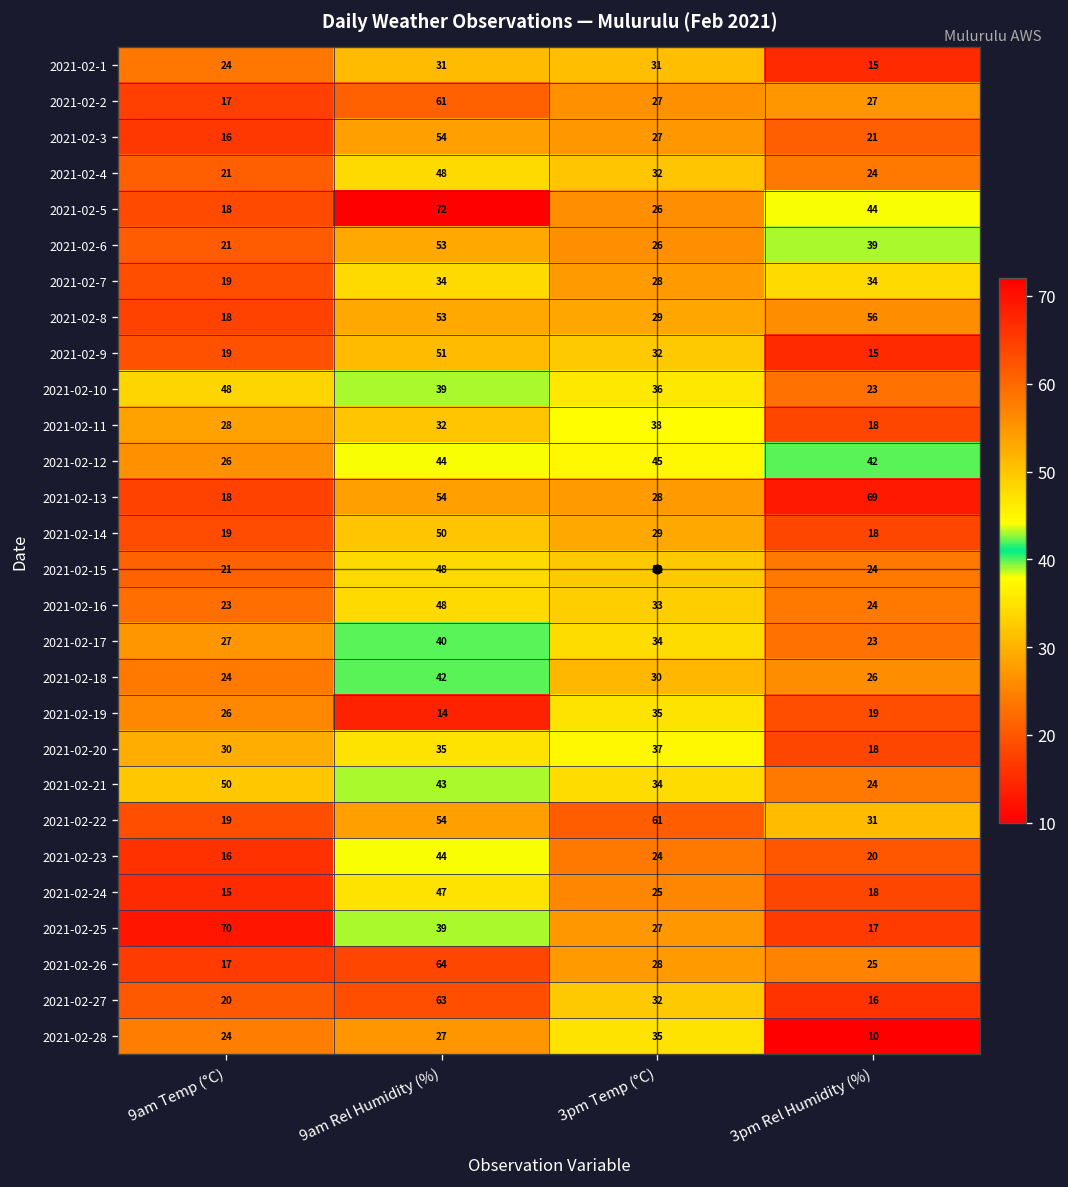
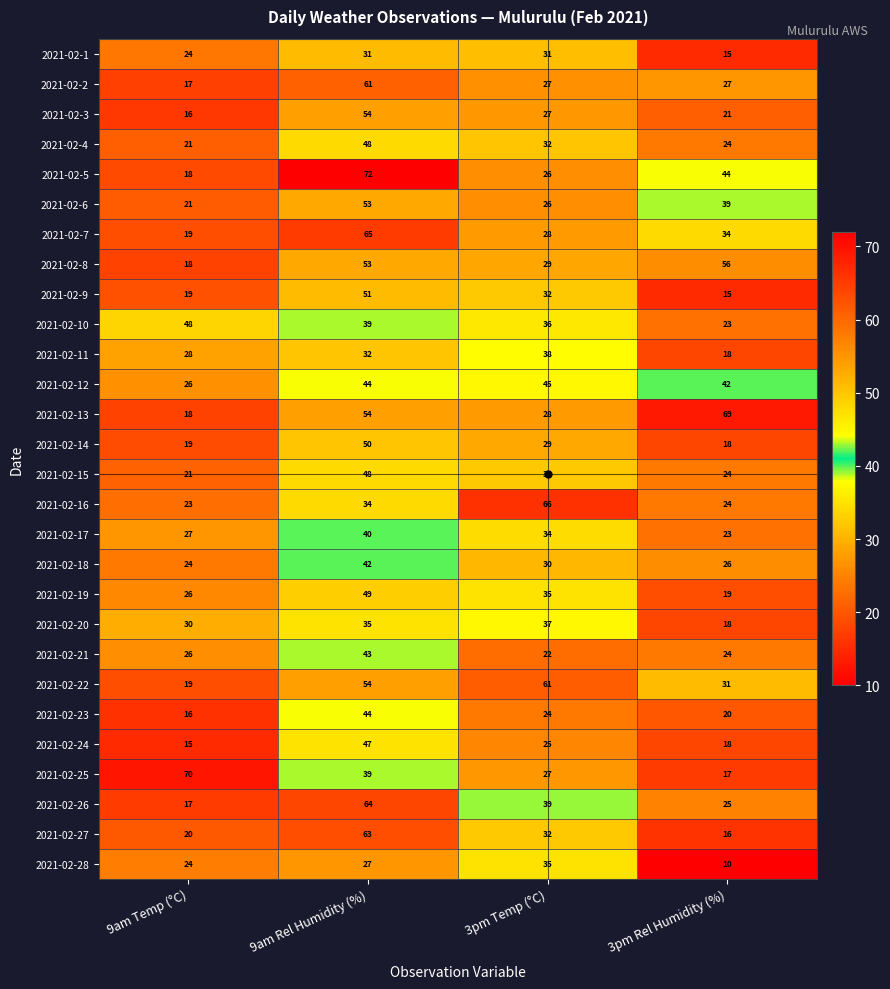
2021-02-7, 9am Rel Humidity (%): 34 -> 65
2021-02-16, 9am Rel Humidity (%): 48 -> 34
2021-02-16, 3pm Temp (°C): 33 -> 66
2021-02-19, 9am Rel Humidity (%): 14 -> 49
2021-02-21, 9am Temp (°C): 50 -> 26
2021-02-21, 3pm Temp (°C): 34 -> 22
2021-02-26, 3pm Temp (°C): 28 -> 39
